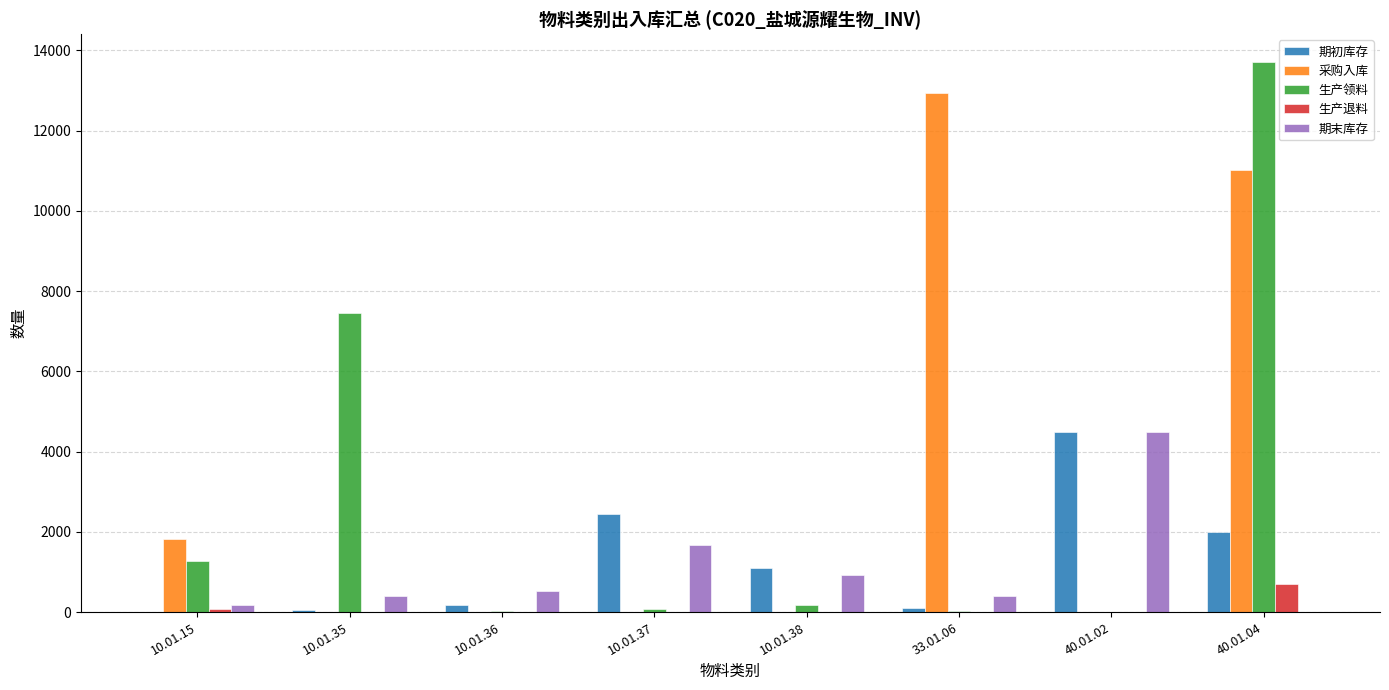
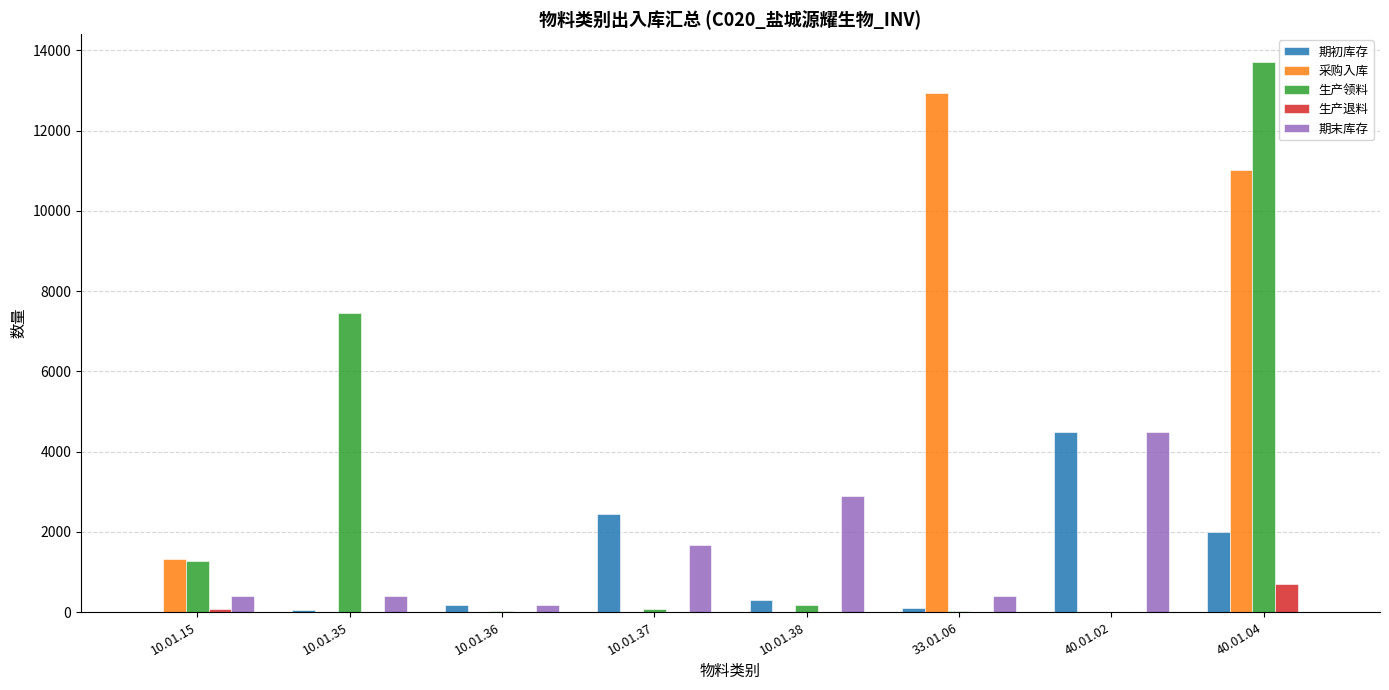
采购入库, 10.01.15: 1800 -> 1300
期末库存, 10.01.15: 200 -> 400
期末库存, 10.01.36: 500 -> 200
期初库存, 10.01.38: 1100 -> 300
期末库存, 10.01.38: 900 -> 2900
